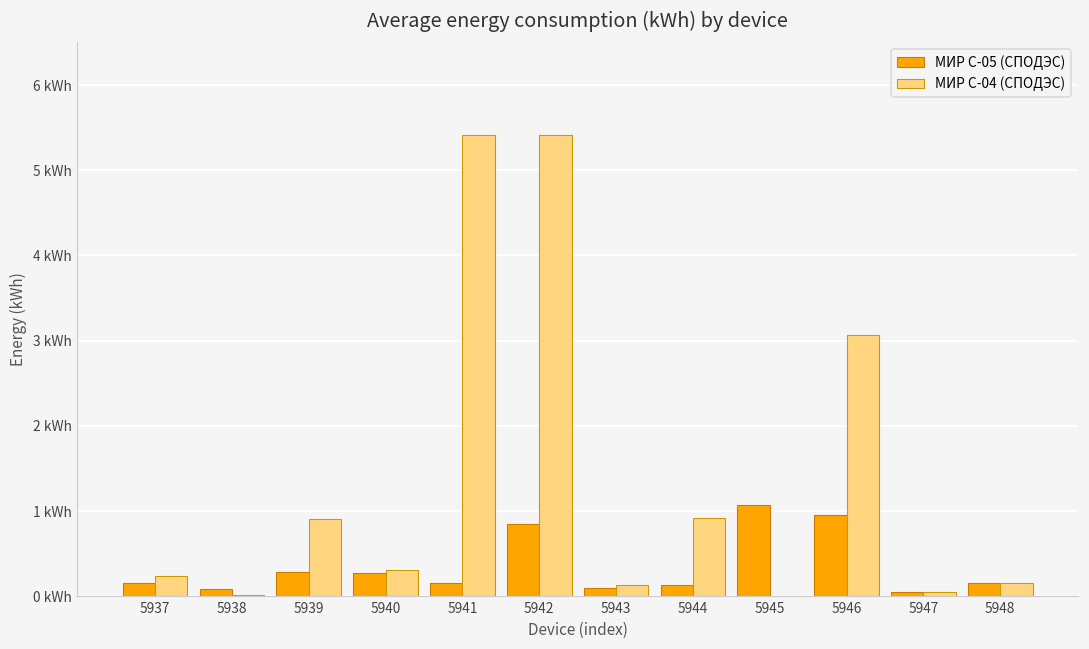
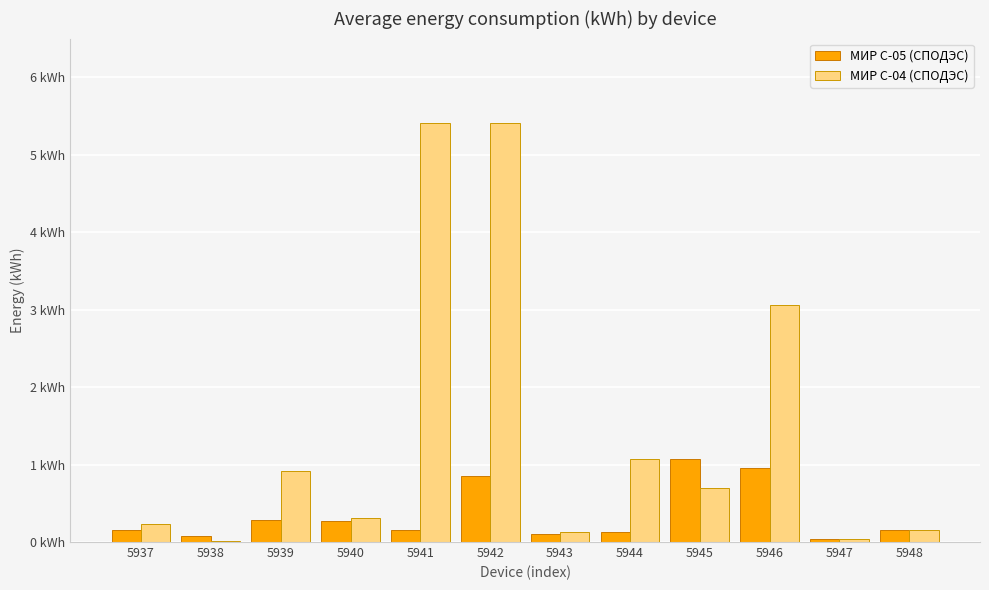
МИР С-04 (СПОДЭС), 5944: 0.9 kWh -> 1.1 kWh
МИР С-04 (СПОДЭС), 5945: 0.0 kWh -> 0.7 kWh
